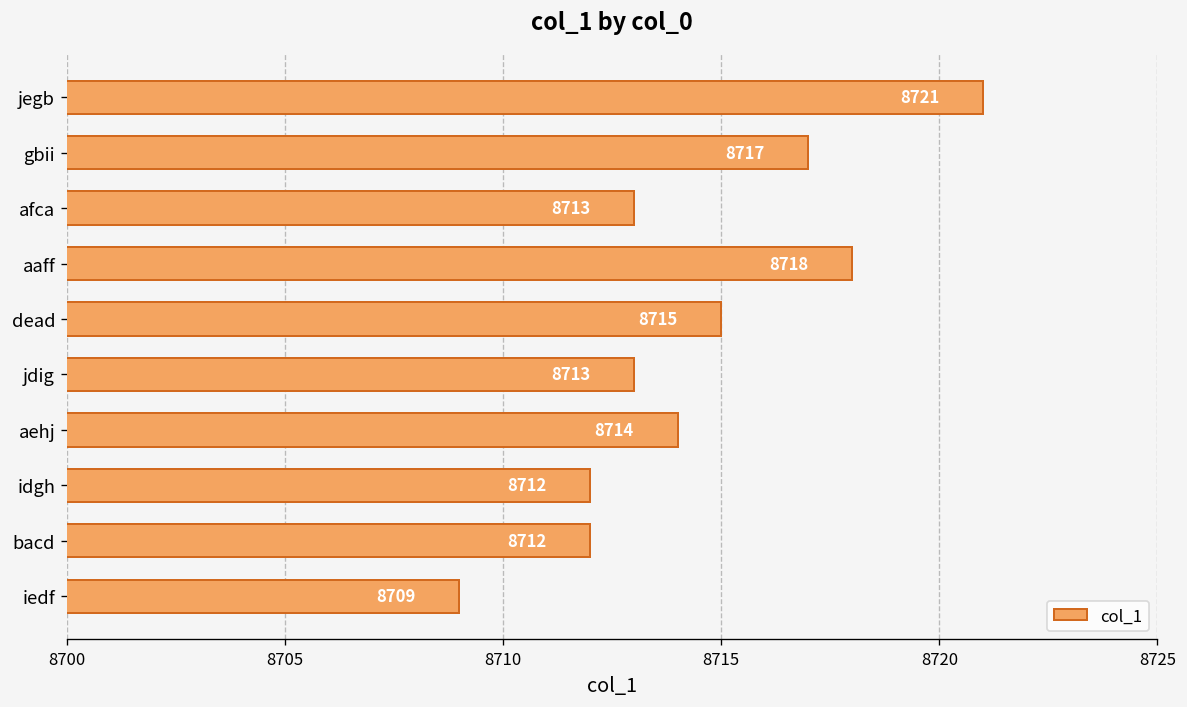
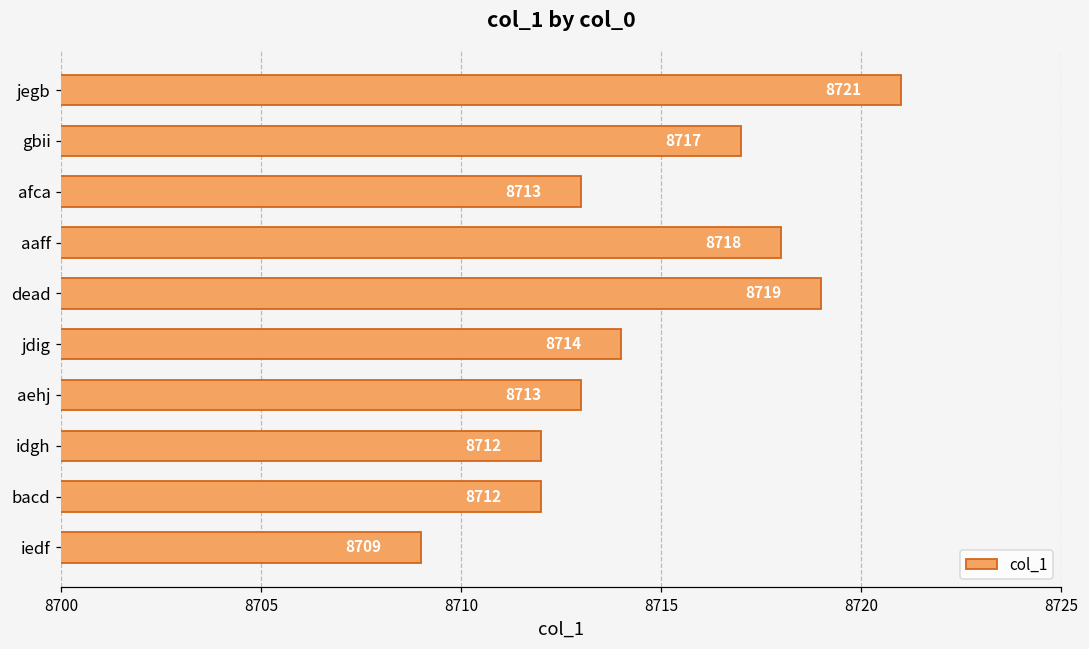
dead: 8715 -> 8719
jdig: 8713 -> 8714
aehj: 8714 -> 8713
